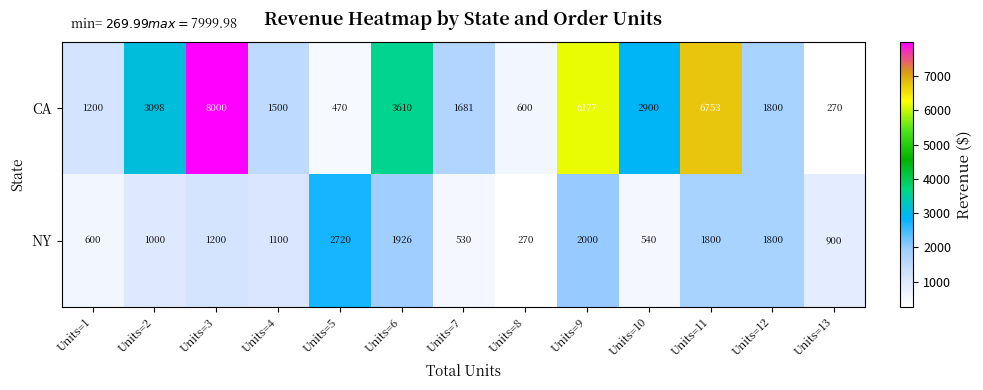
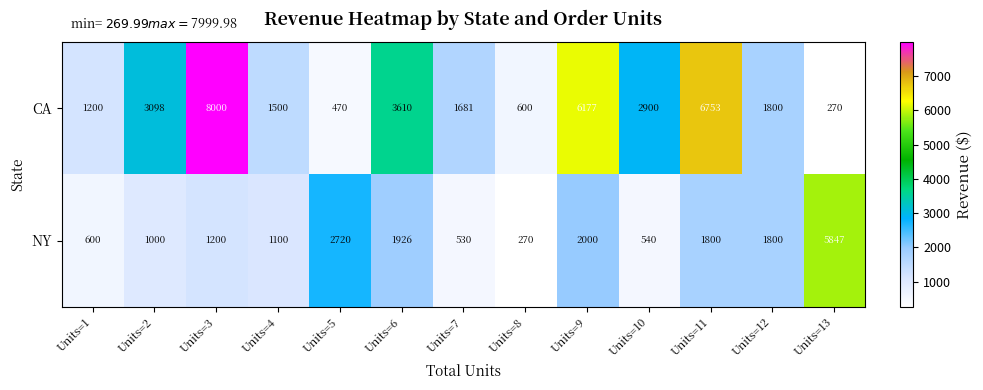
NY, Units=13: 900 -> 5847
